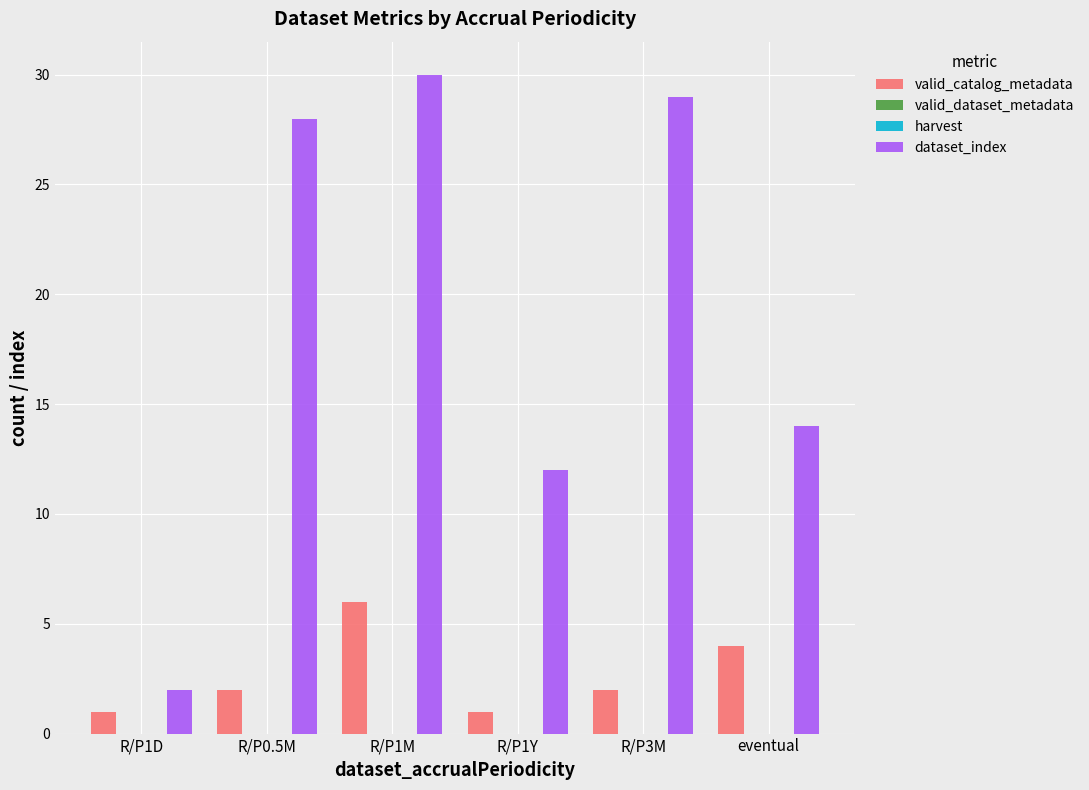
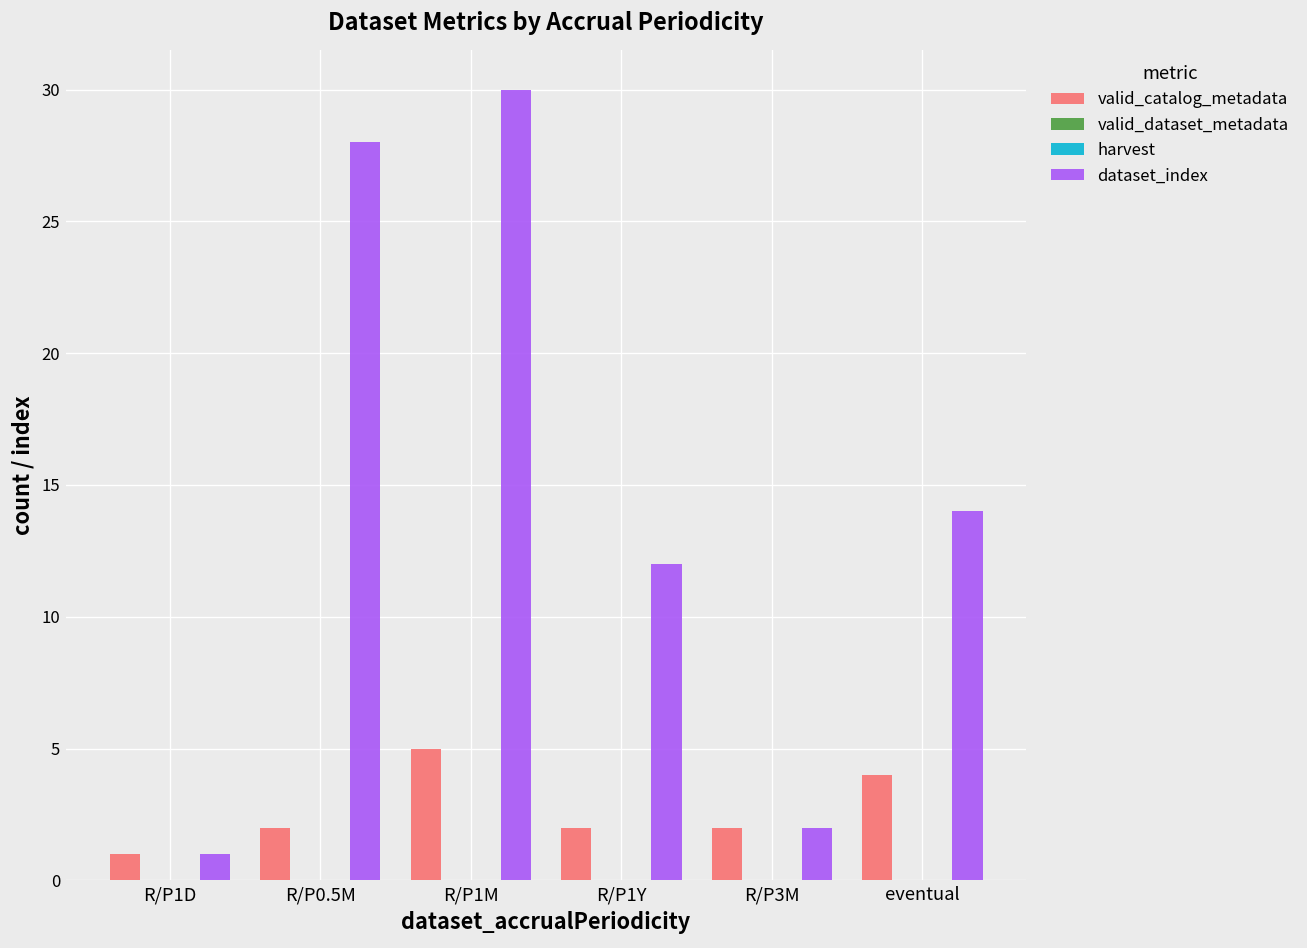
dataset_index, R/P1D: 2 -> 1
valid_catalog_metadata, R/P1M: 6 -> 5
valid_catalog_metadata, R/P1Y: 1 -> 2
dataset_index, R/P3M: 29 -> 2
